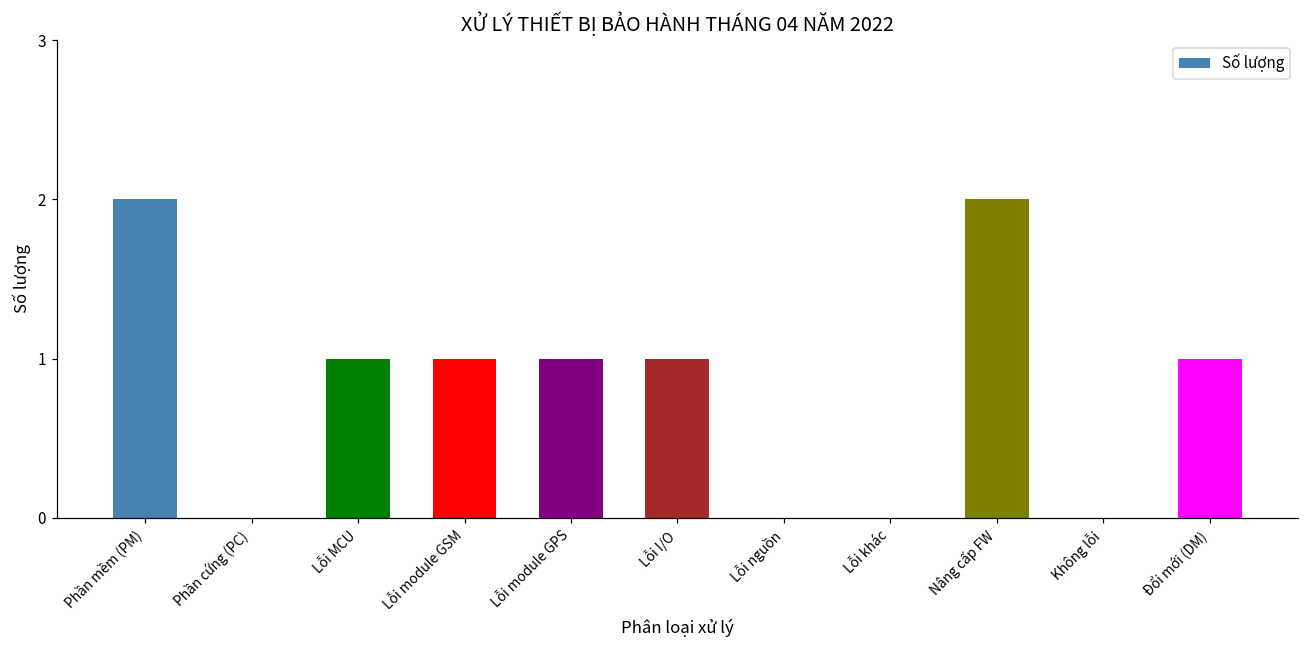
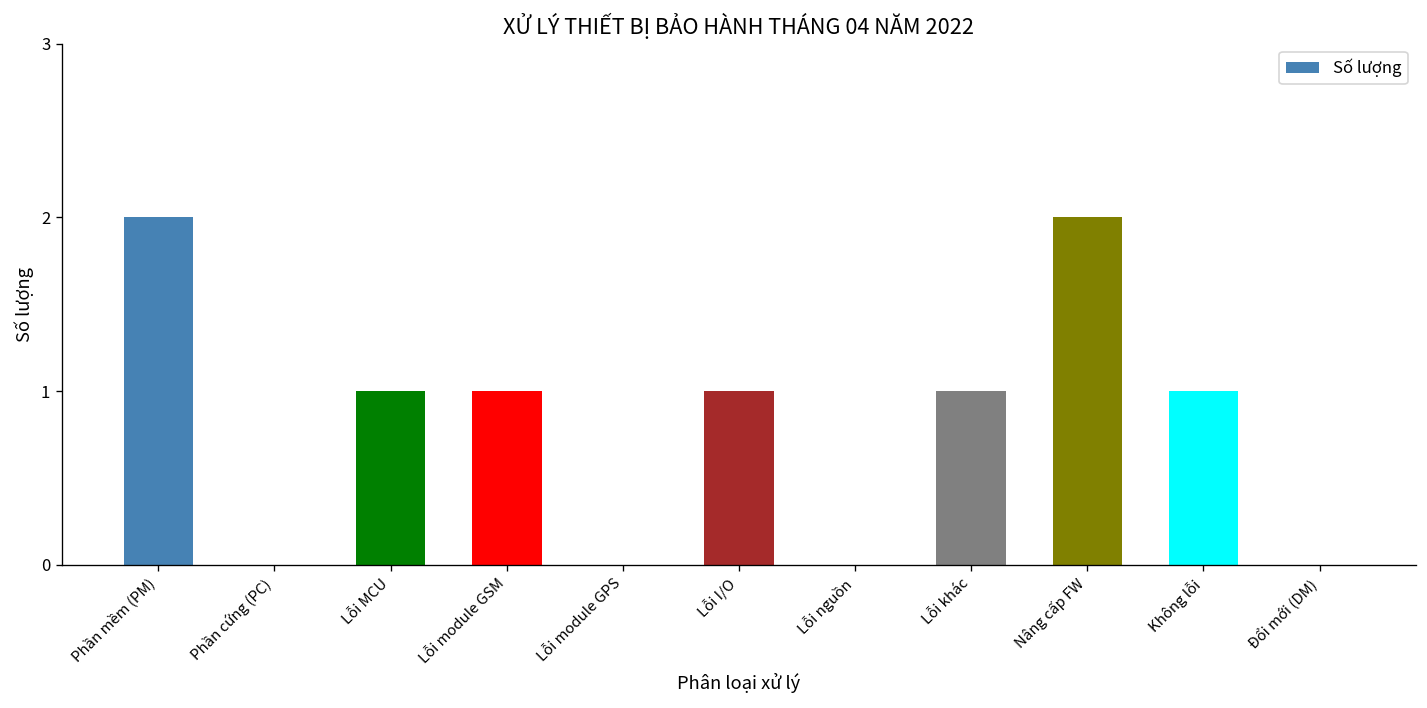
Lỗi module GPS: 1 -> 0
Lỗi khác: 0 -> 1
Không lỗi: 0 -> 1
Đổi mới (DM): 1 -> 0
